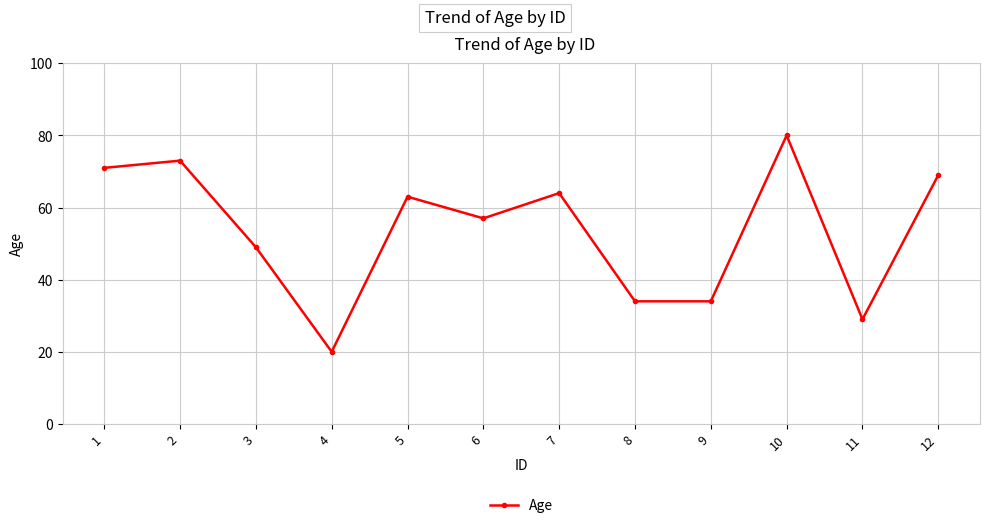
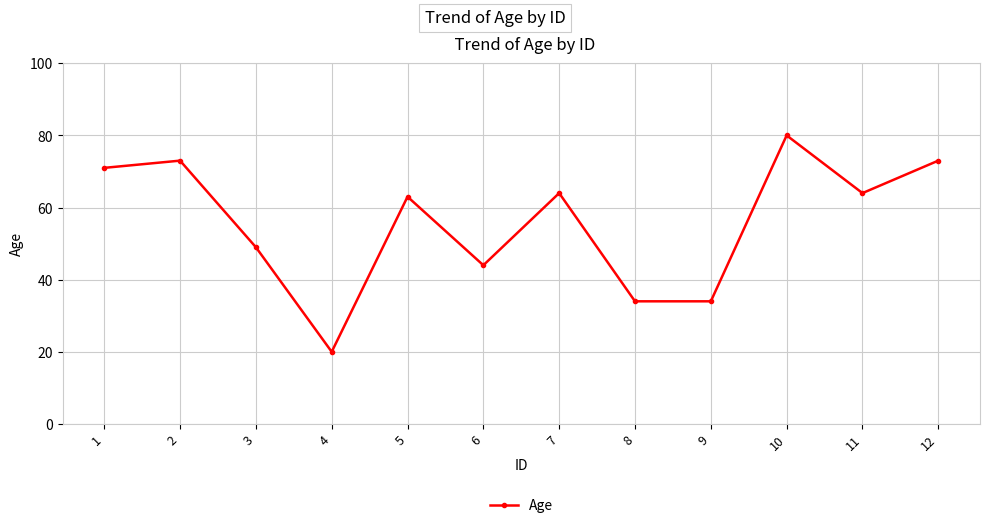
6: 57 -> 44
11: 29 -> 64
12: 69 -> 73
